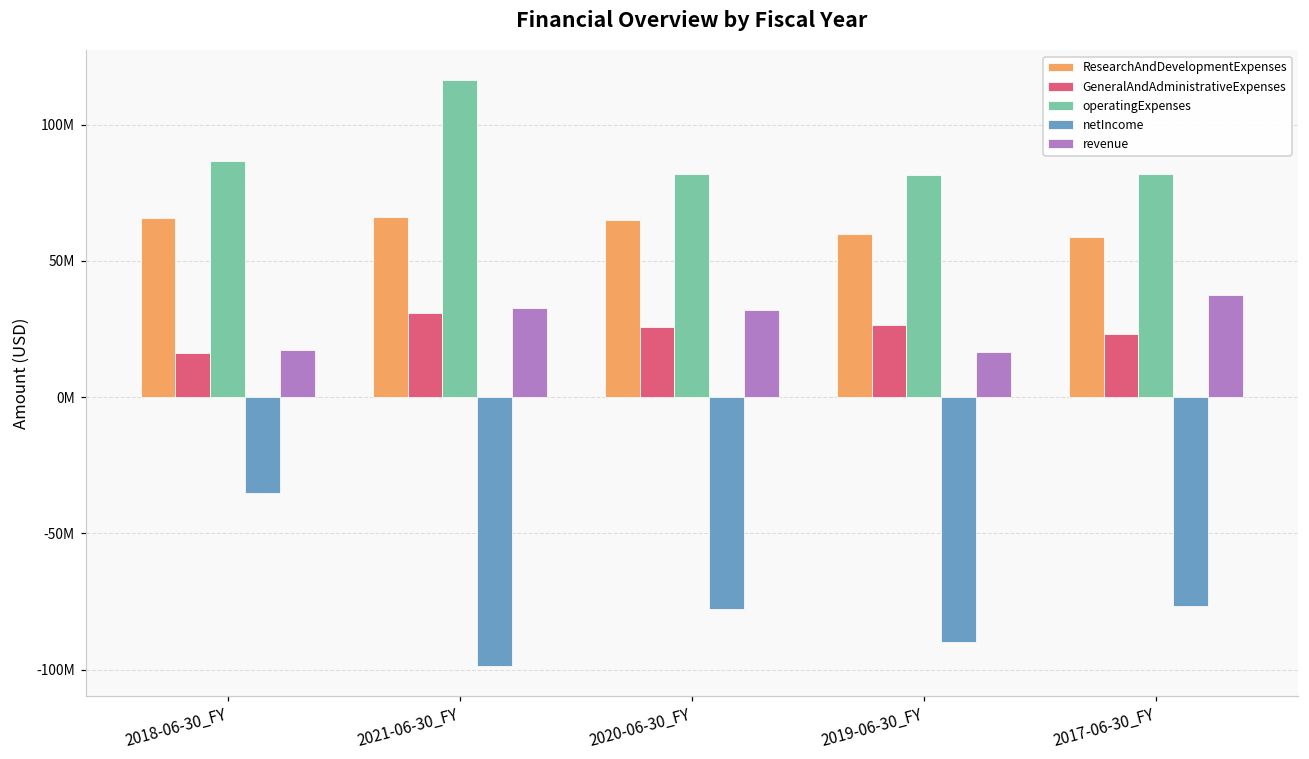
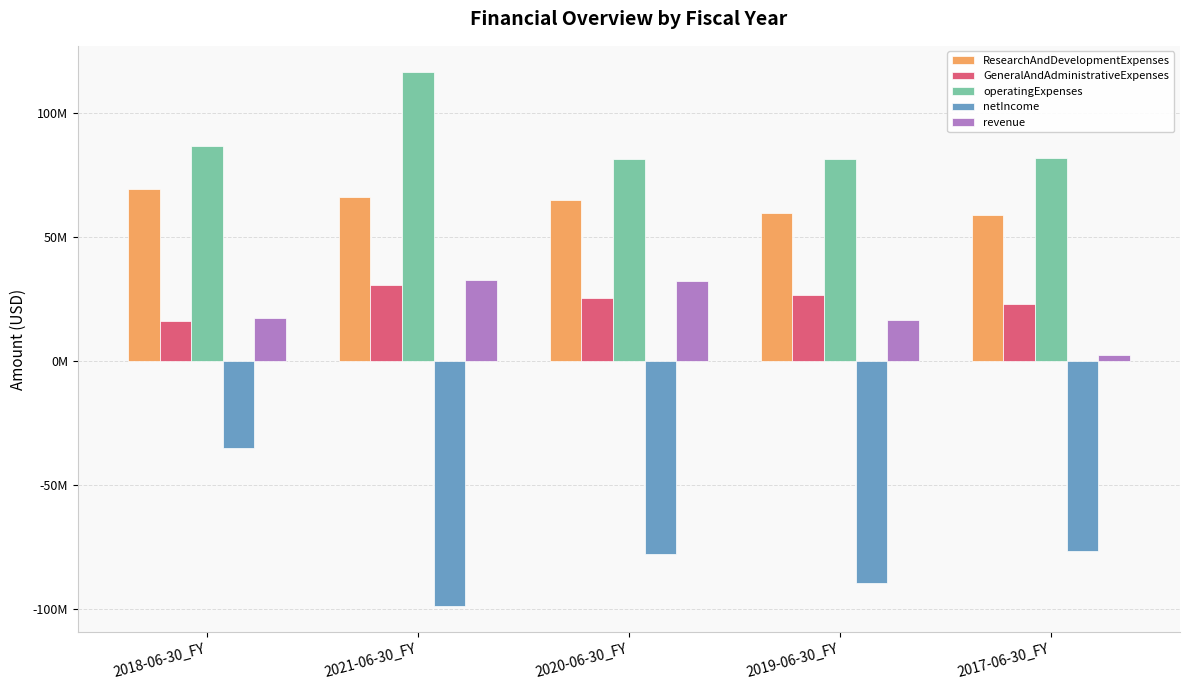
ResearchAndDevelopmentExpenses, 2018-06-30_FY: 66000000 -> 70000000
revenue, 2017-06-30_FY: 37000000 -> 2000000
